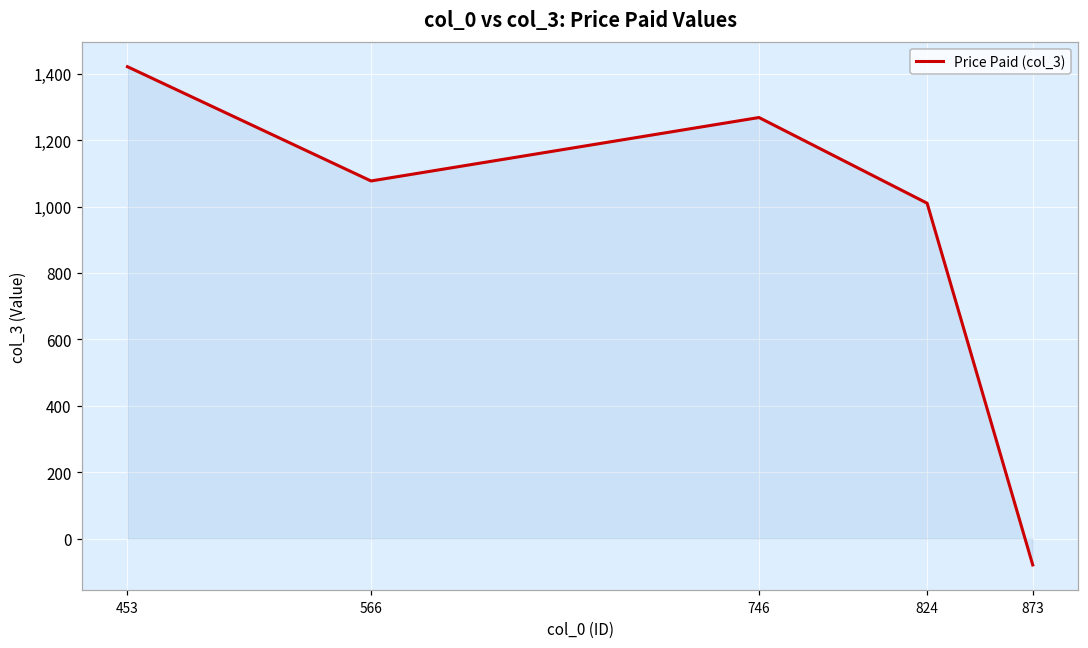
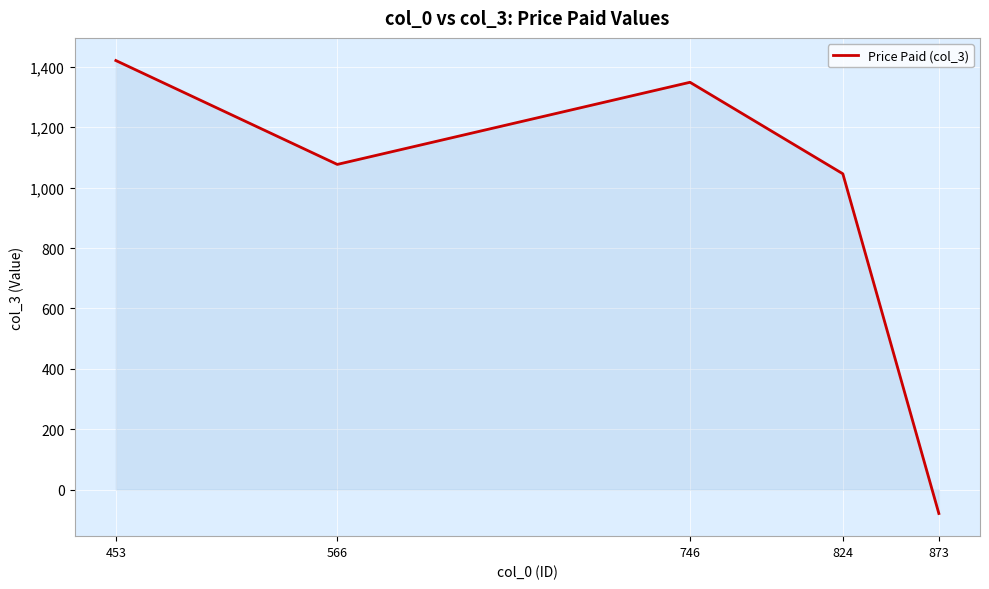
Price Paid (col_3), 746: 1,270 -> 1,350
Price Paid (col_3), 824: 1,010 -> 1,050
